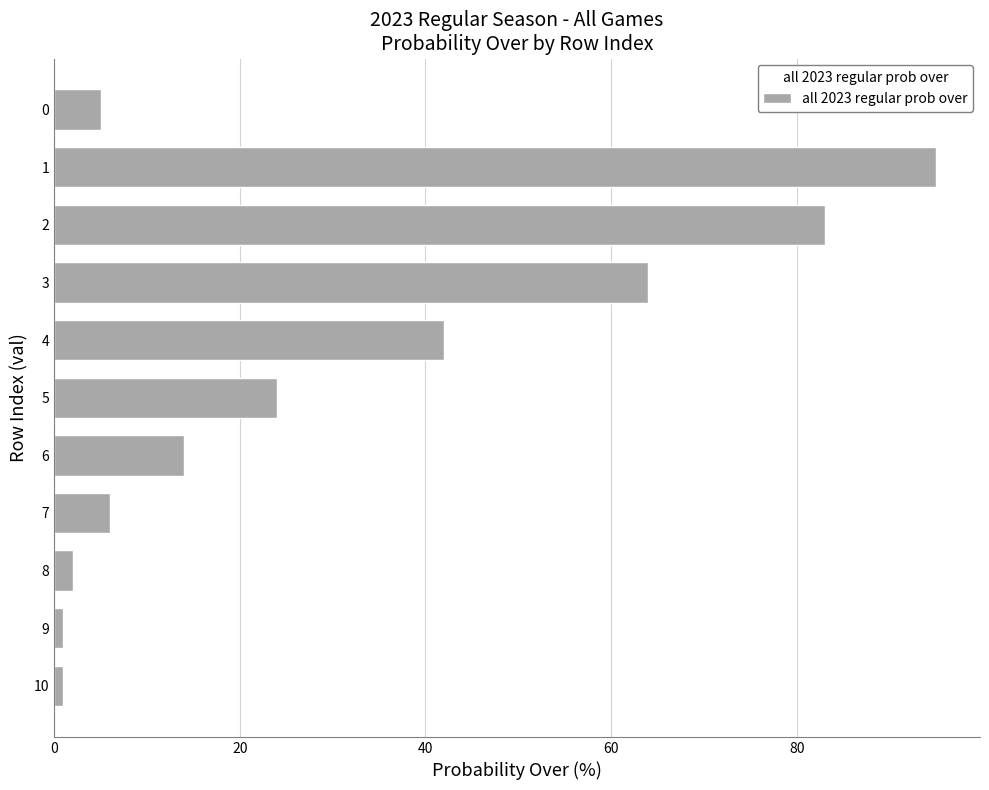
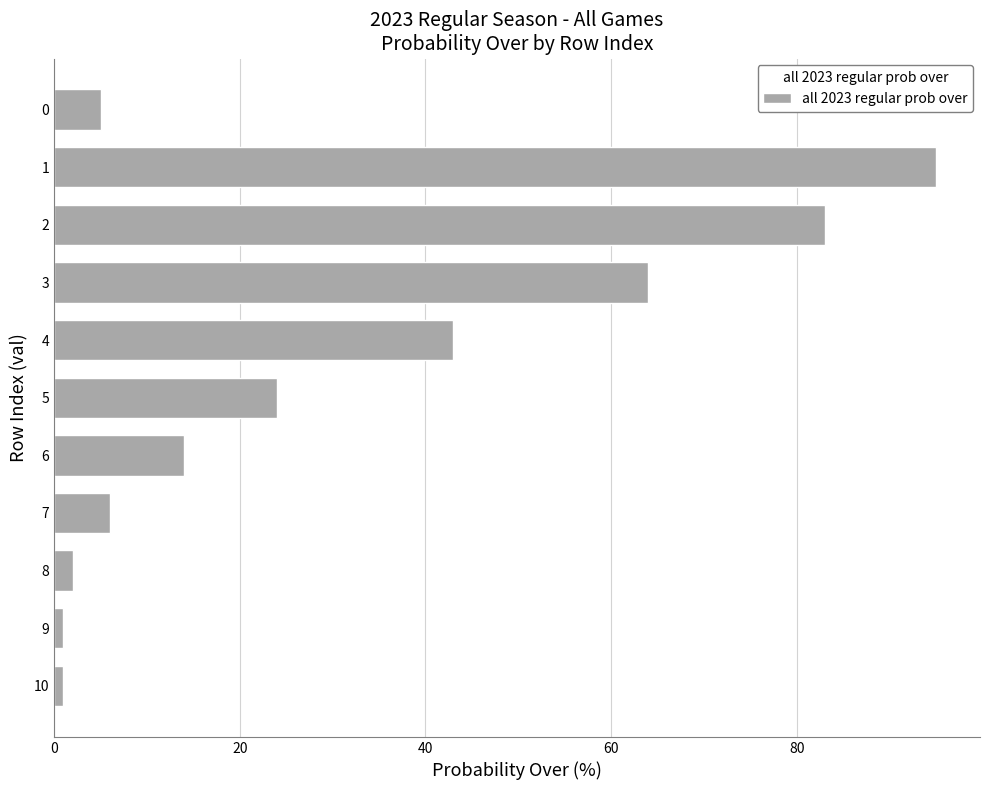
4: 42 -> 43
